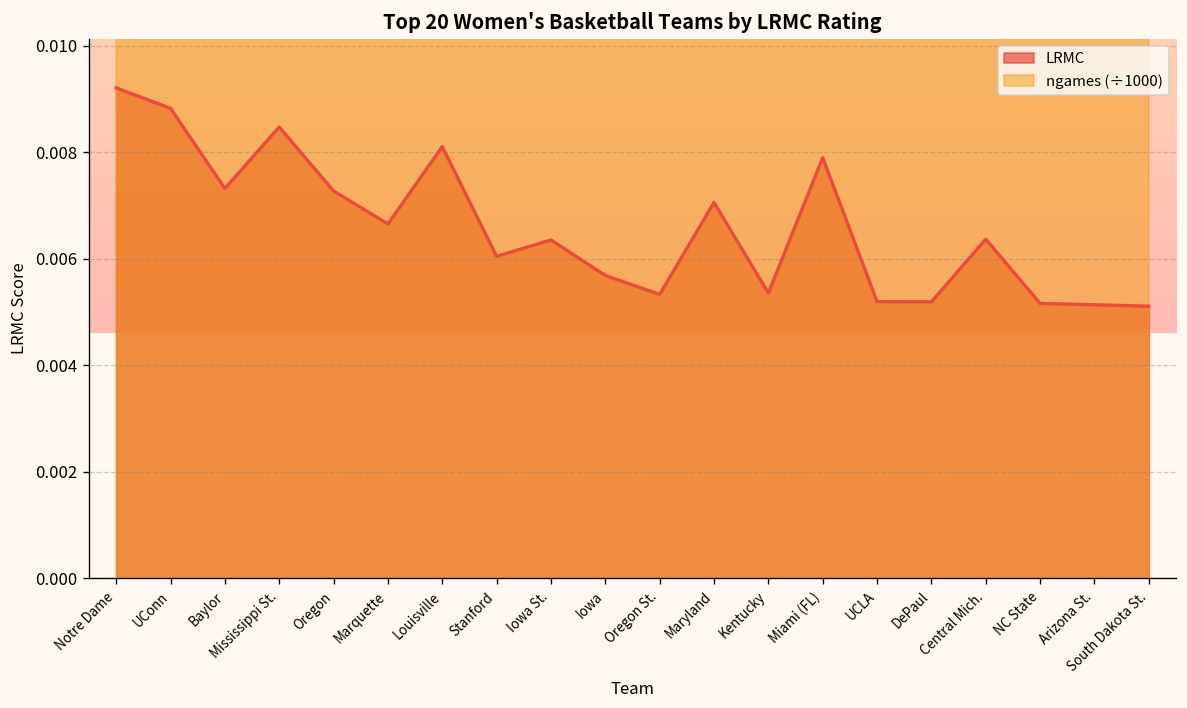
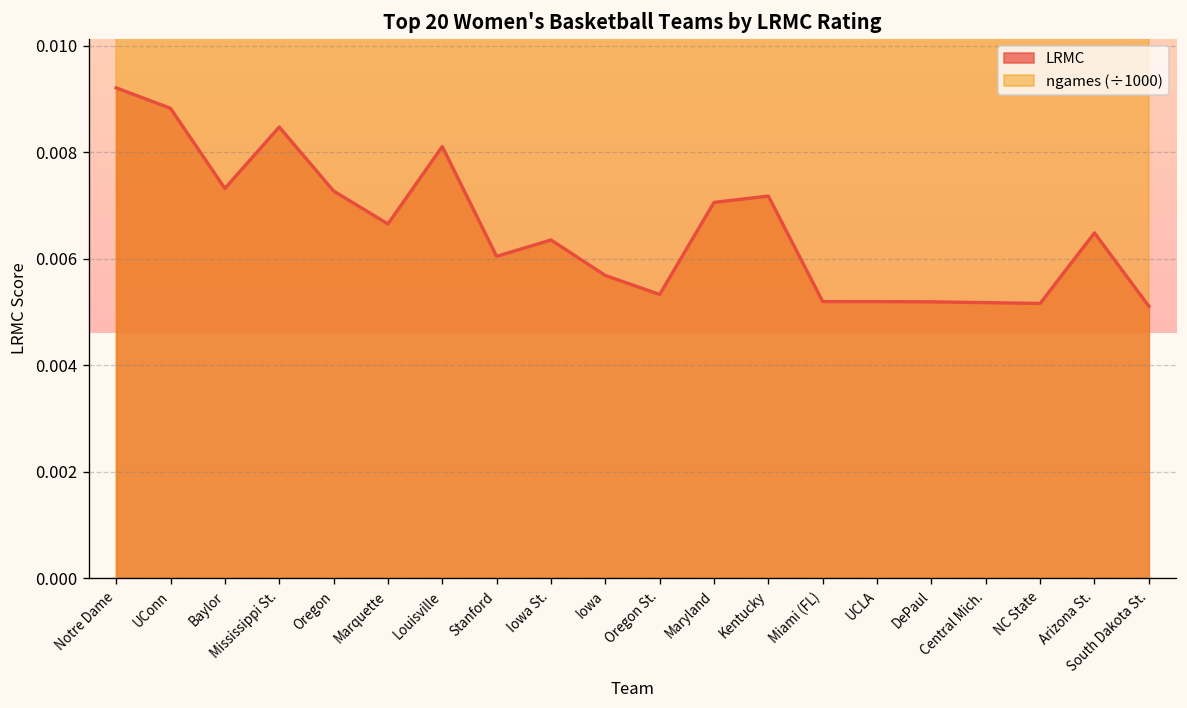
LRMC, Kentucky: 0.0054 -> 0.0072
LRMC, Miami (FL): 0.0079 -> 0.0052
LRMC, Central Mich.: 0.0064 -> 0.0052
LRMC, Arizona St.: 0.0051 -> 0.0065
